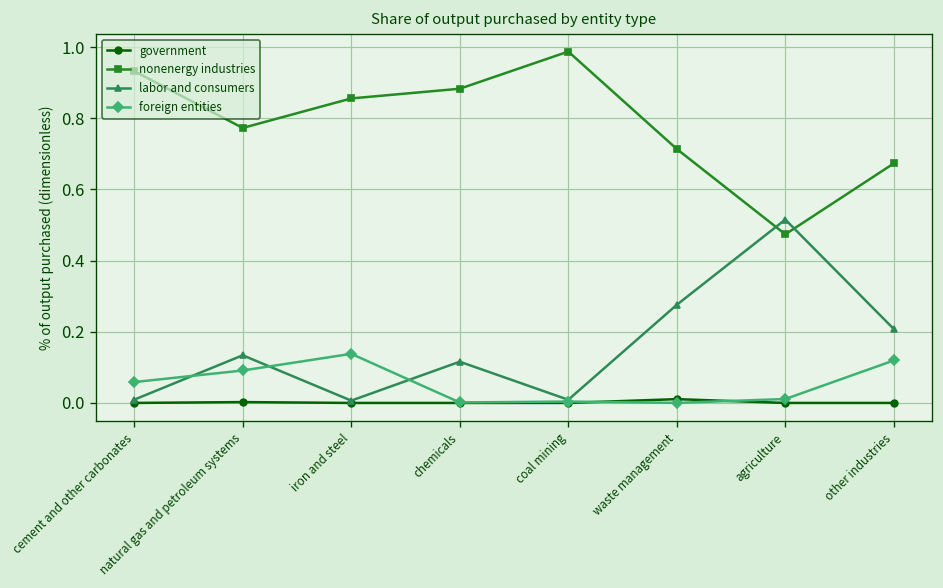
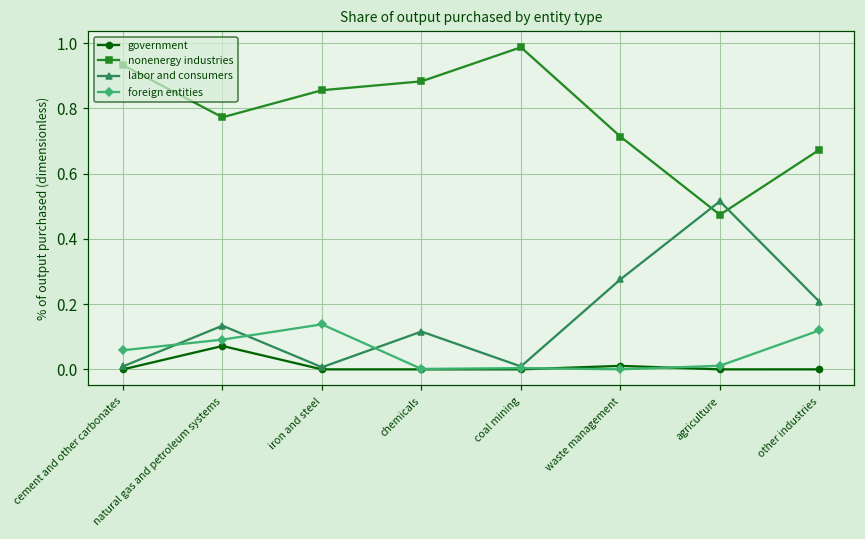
government, natural gas and petroleum systems: 0.00 -> 0.07
